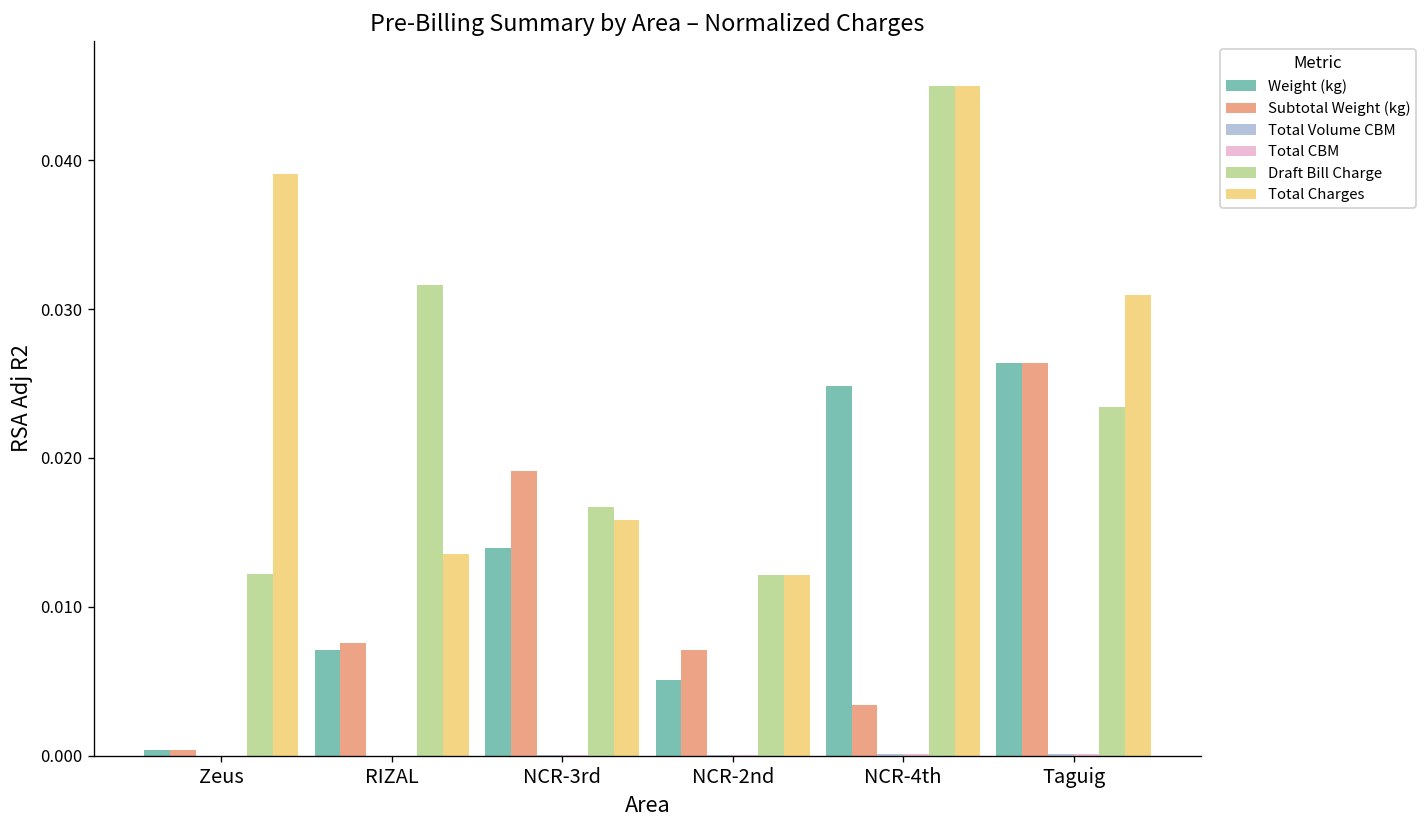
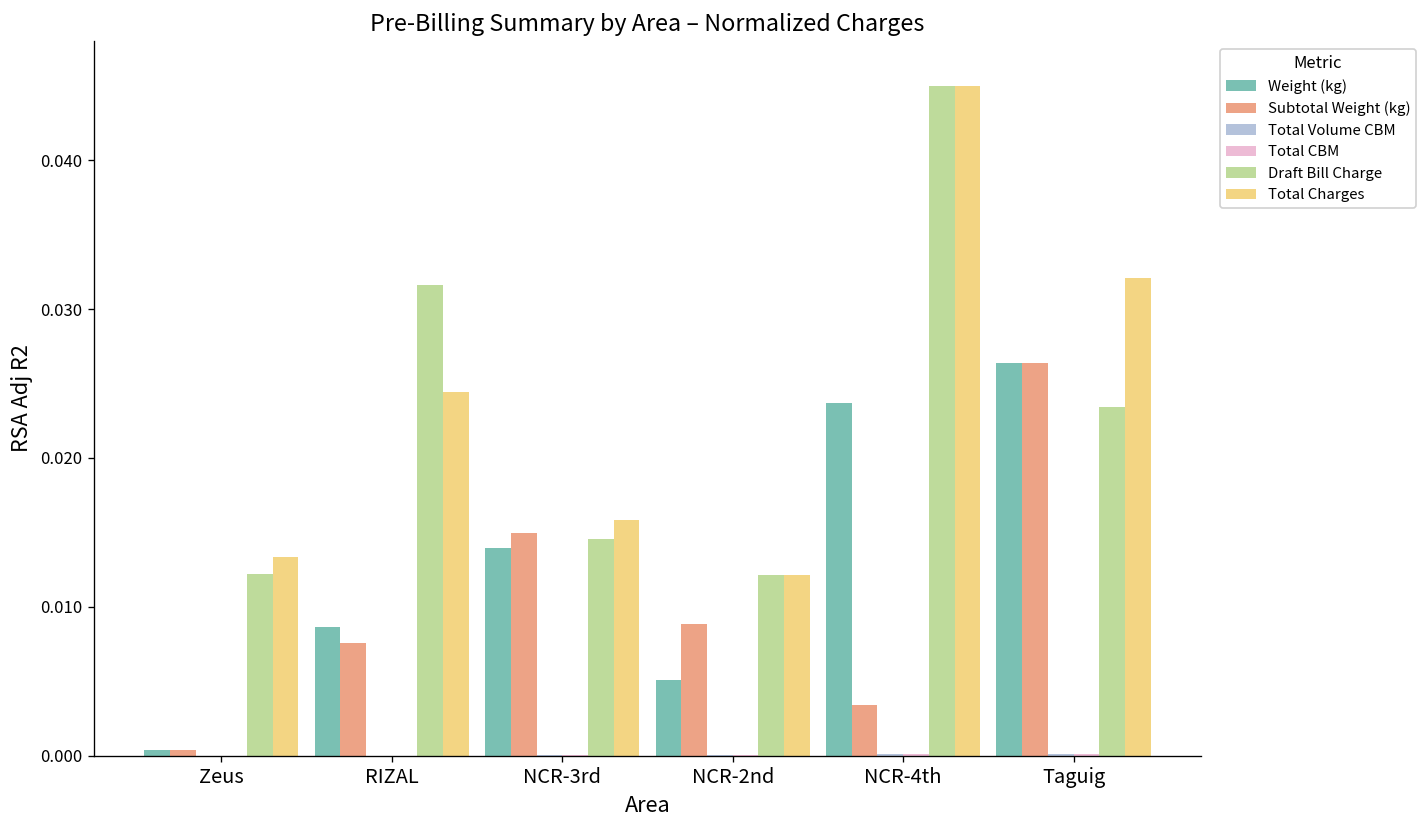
Total Charges, Zeus: 0.0391 -> 0.0133
Weight (kg), RIZAL: 0.0071 -> 0.0086
Total Charges, RIZAL: 0.0136 -> 0.0244
Subtotal Weight (kg), NCR-3rd: 0.0191 -> 0.0150
Draft Bill Charge, NCR-3rd: 0.0167 -> 0.0145
Subtotal Weight (kg), NCR-2nd: 0.0071 -> 0.0089
Weight (kg), NCR-4th: 0.0249 -> 0.0237
Total Charges, Taguig: 0.0310 -> 0.0321
